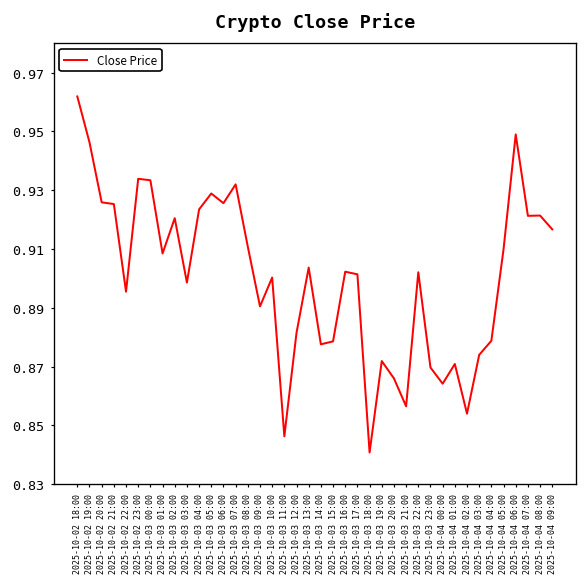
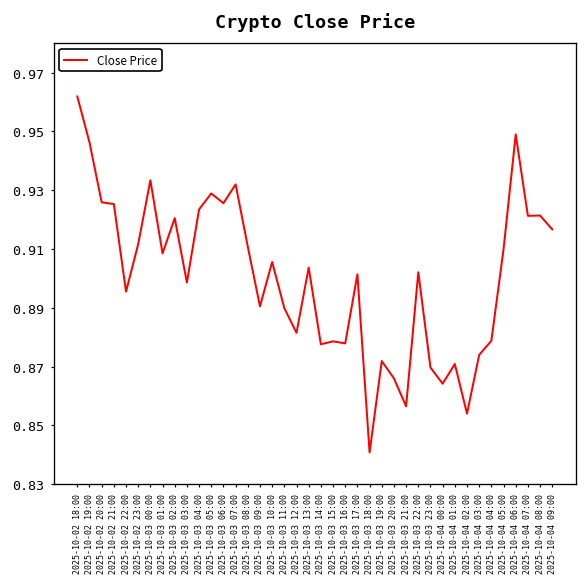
2025-10-02 23:00: 0.934 -> 0.912
2025-10-03 10:00: 0.900 -> 0.906
2025-10-03 11:00: 0.846 -> 0.890
2025-10-03 16:00: 0.902 -> 0.878
